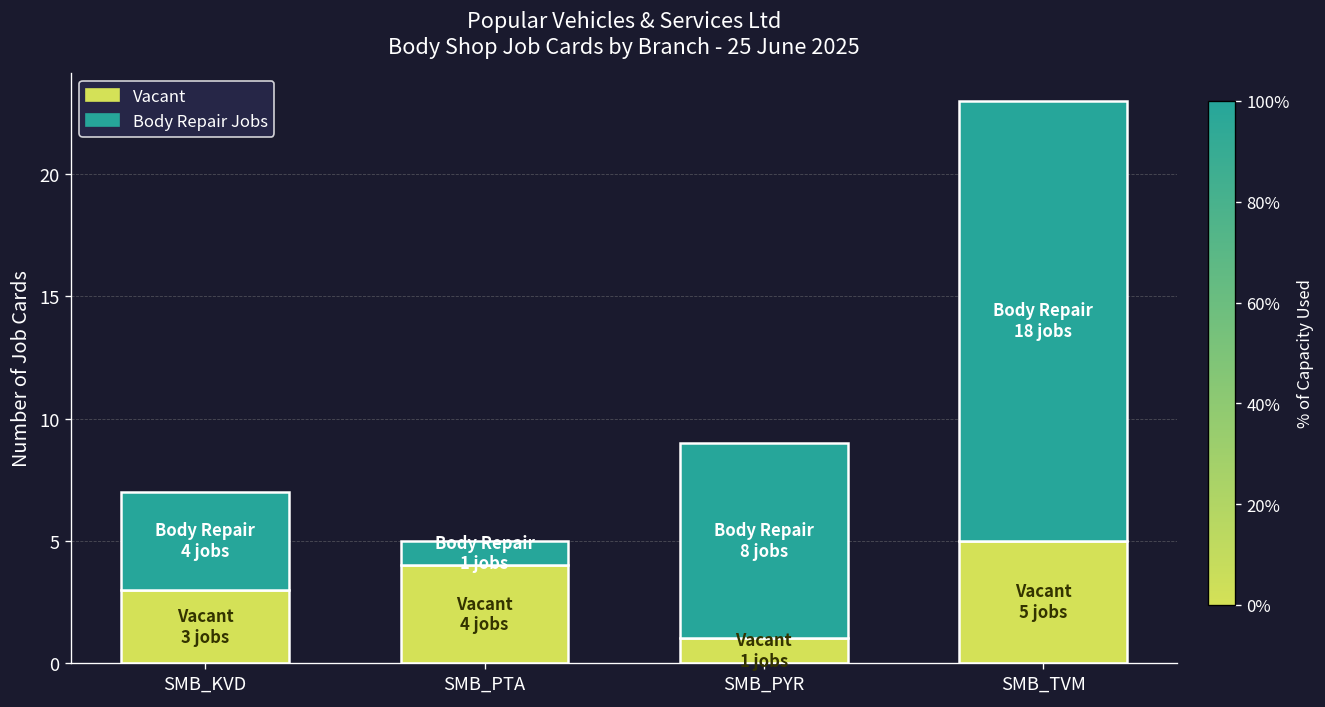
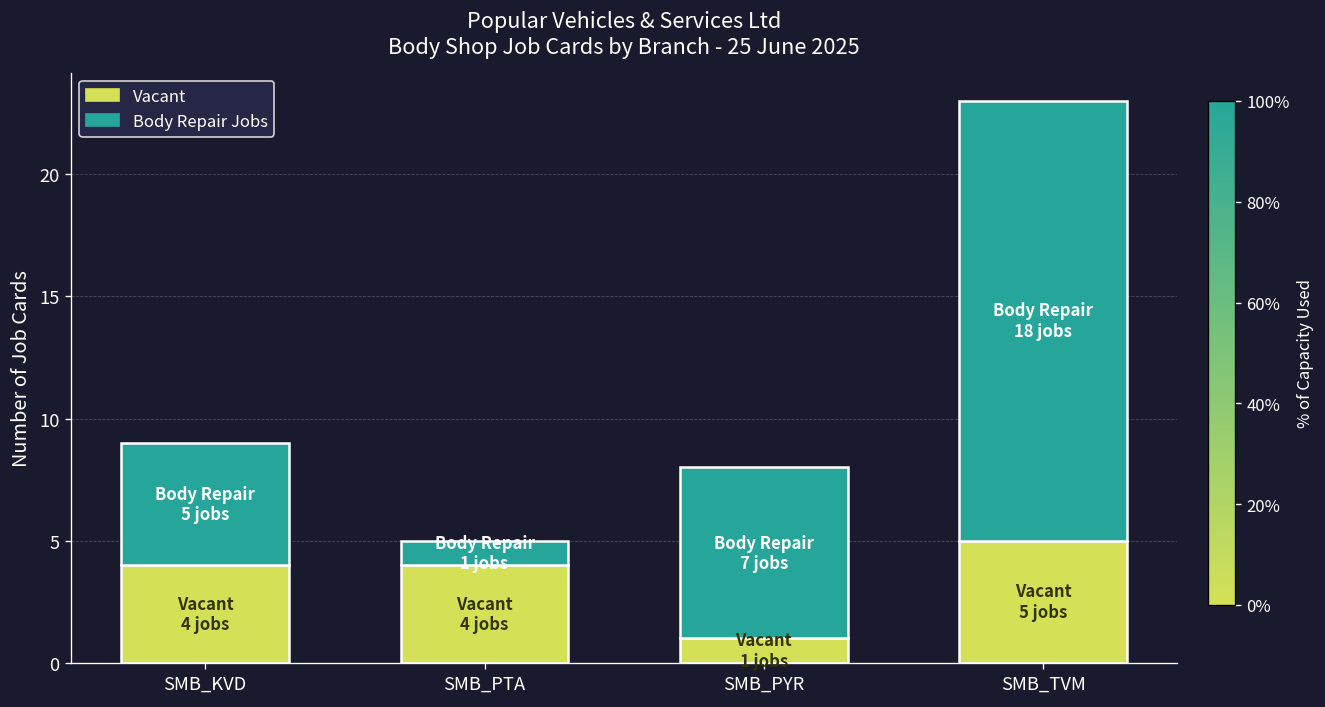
Vacant, SMB_KVD: 3 -> 4
Body Repair Jobs, SMB_KVD: 4 -> 5
Body Repair Jobs, SMB_PYR: 8 -> 7
